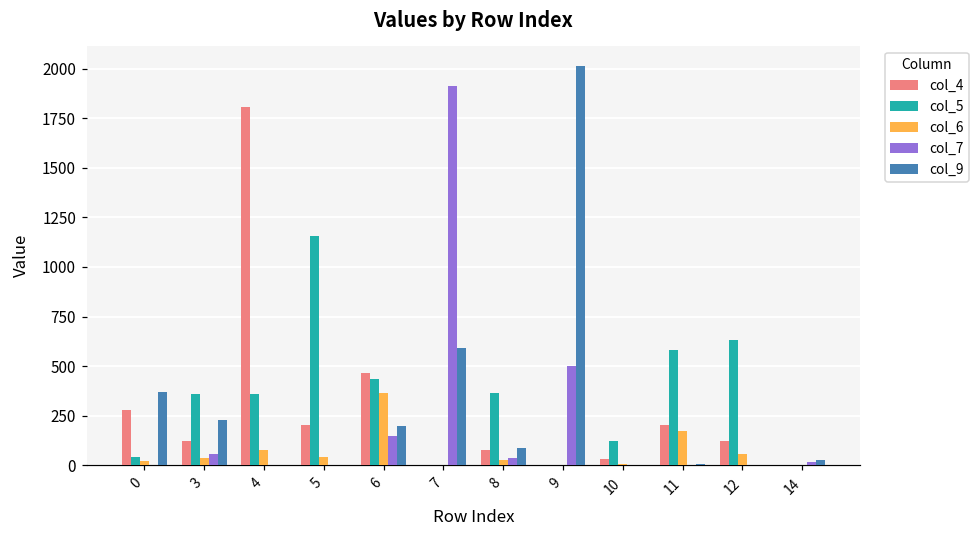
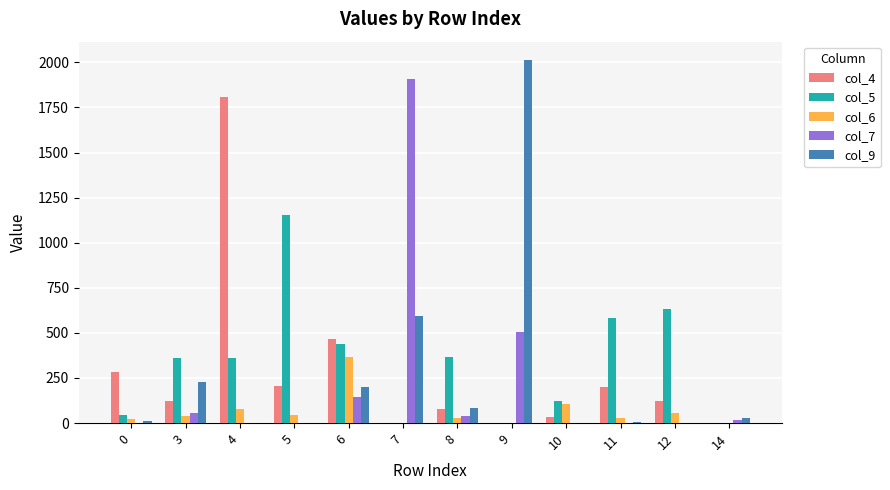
col_9, 0: 370 -> 10
col_6, 10: 10 -> 100
col_6, 11: 170 -> 30
